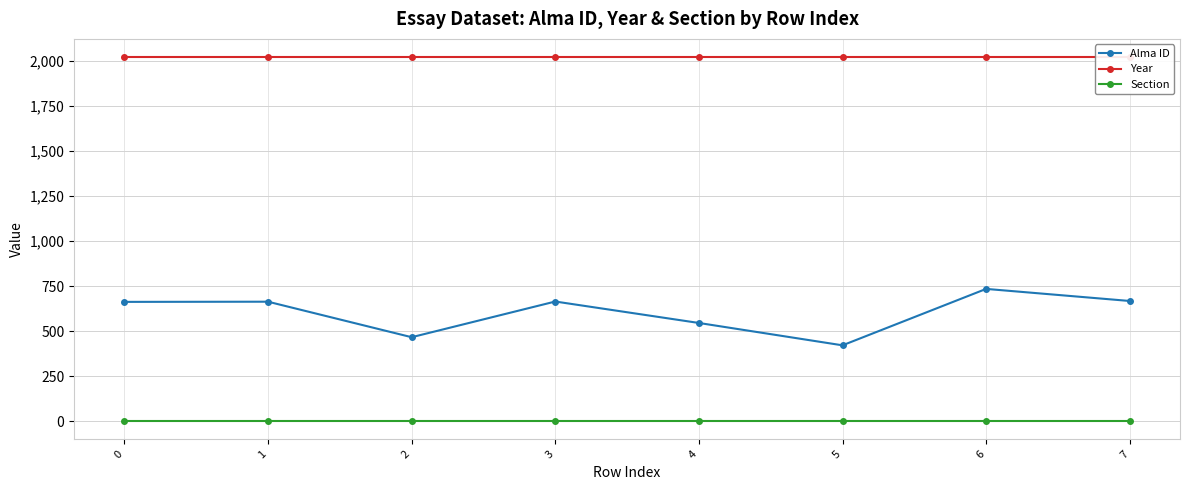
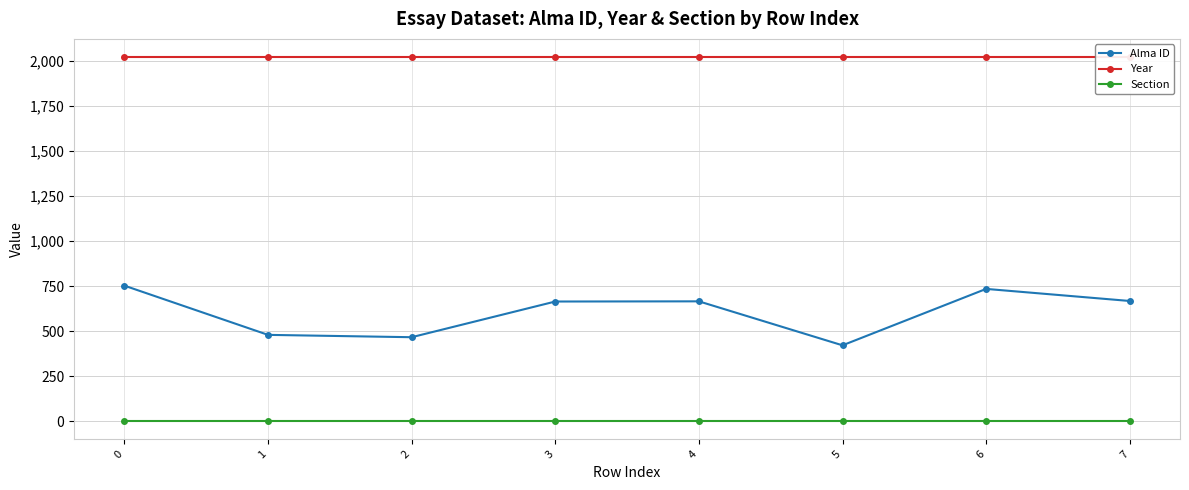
Alma ID, 0: 660 -> 750
Alma ID, 1: 660 -> 480
Alma ID, 4: 550 -> 670
